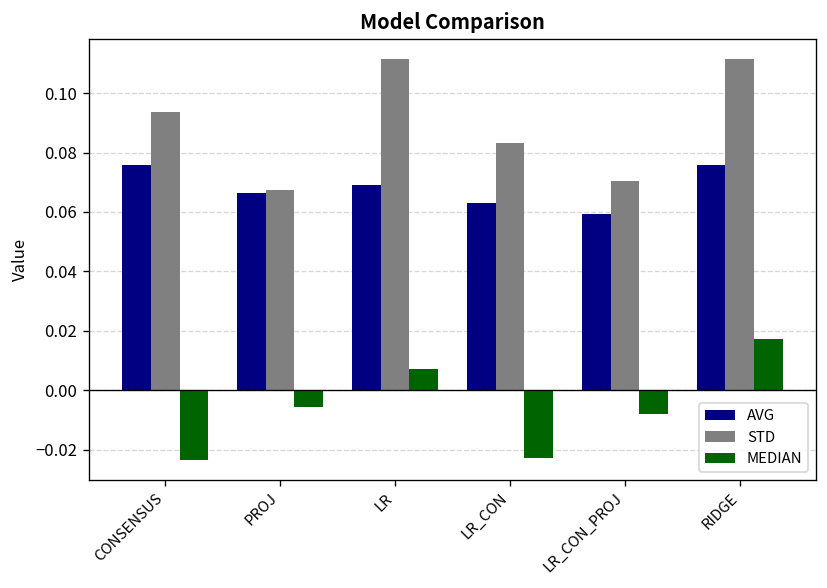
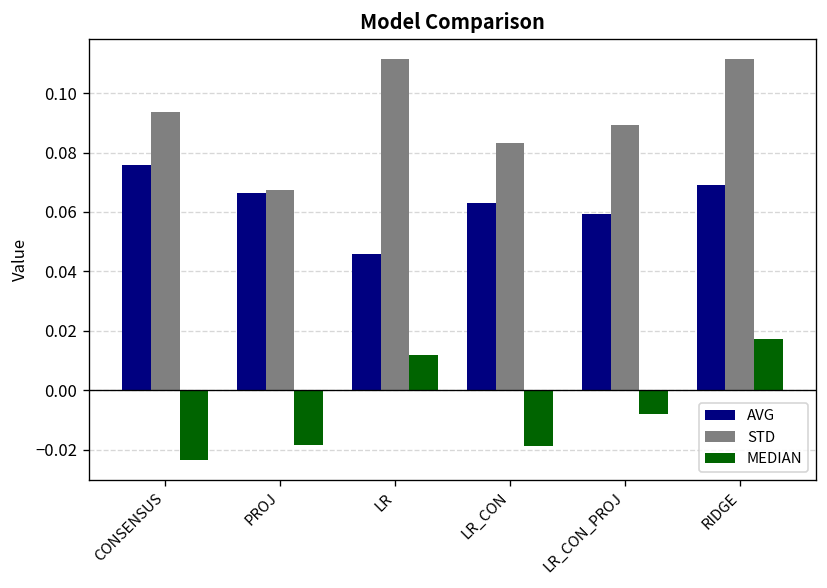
MEDIAN, PROJ: -0.006 -> -0.018
AVG, LR: 0.069 -> 0.046
MEDIAN, LR: 0.007 -> 0.012
MEDIAN, LR_CON: -0.023 -> -0.019
STD, LR_CON_PROJ: 0.071 -> 0.089
AVG, RIDGE: 0.076 -> 0.069
